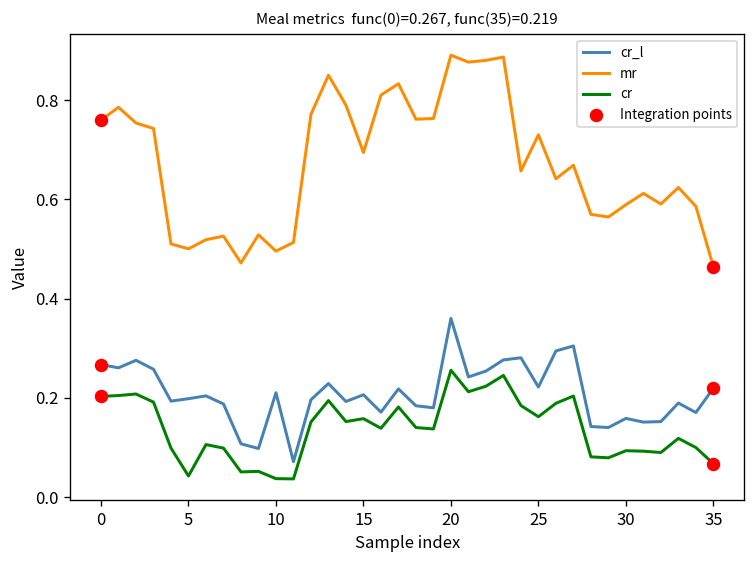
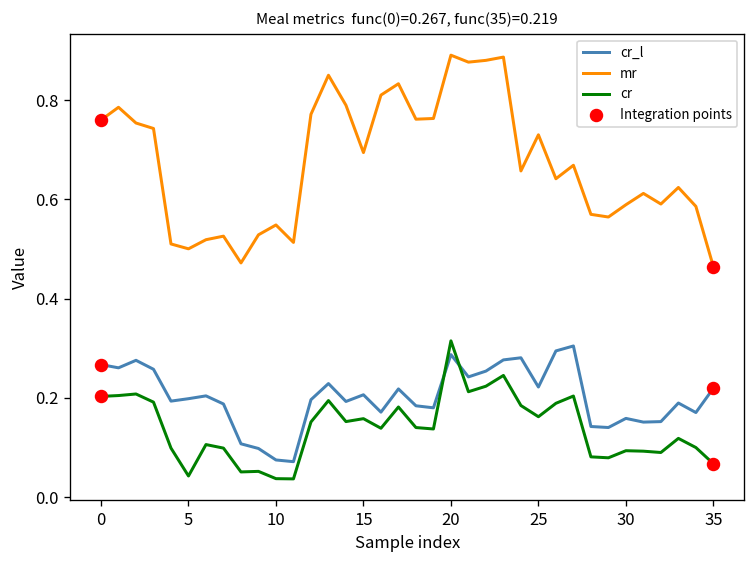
cr_l, 10: 0.21 -> 0.07
mr, 10: 0.50 -> 0.55
cr_l, 20: 0.36 -> 0.29
cr, 20: 0.26 -> 0.31
